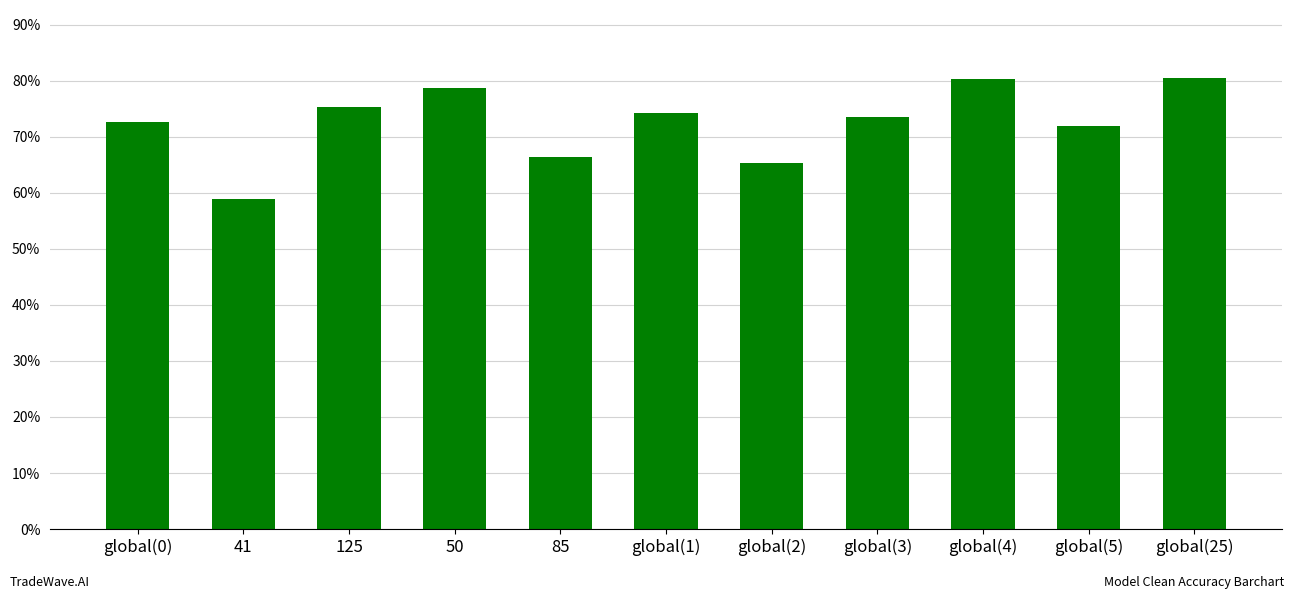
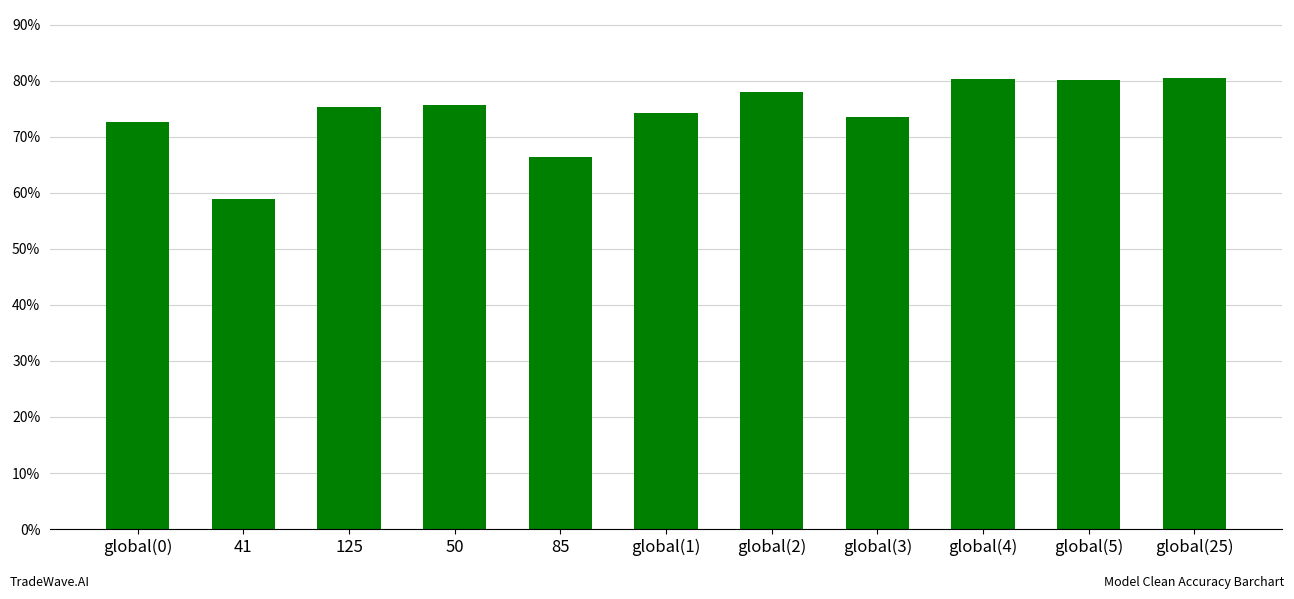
50: 79% -> 76%
global(2): 65% -> 78%
global(5): 72% -> 80%
